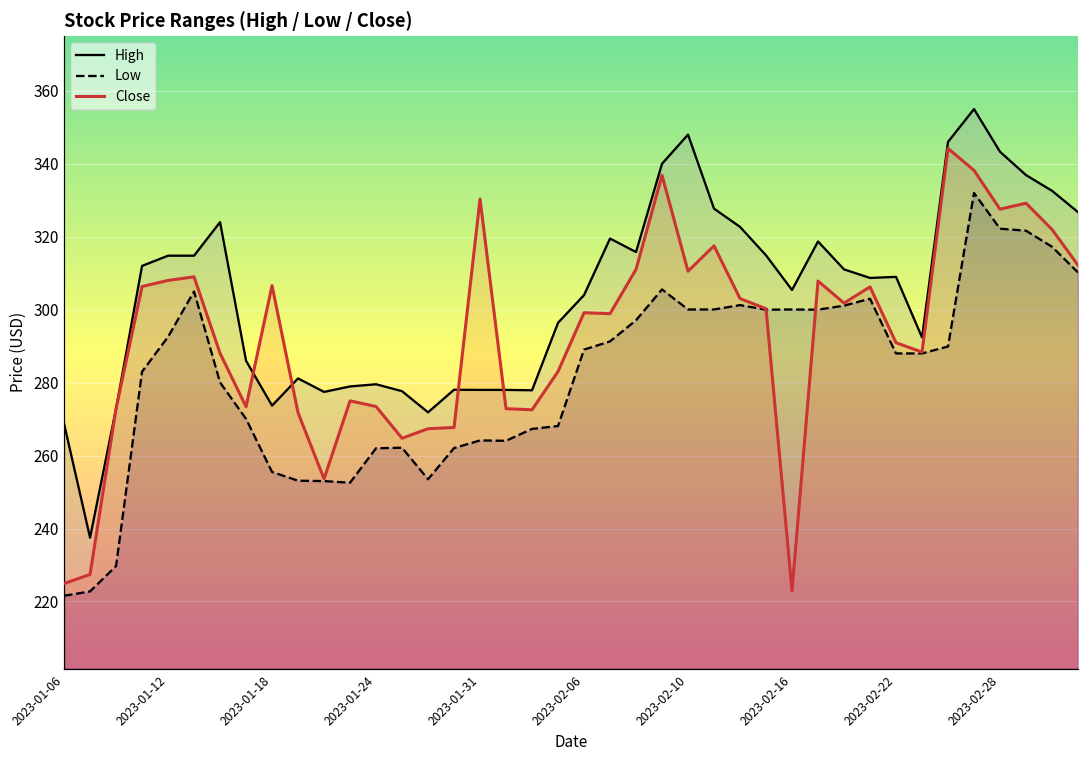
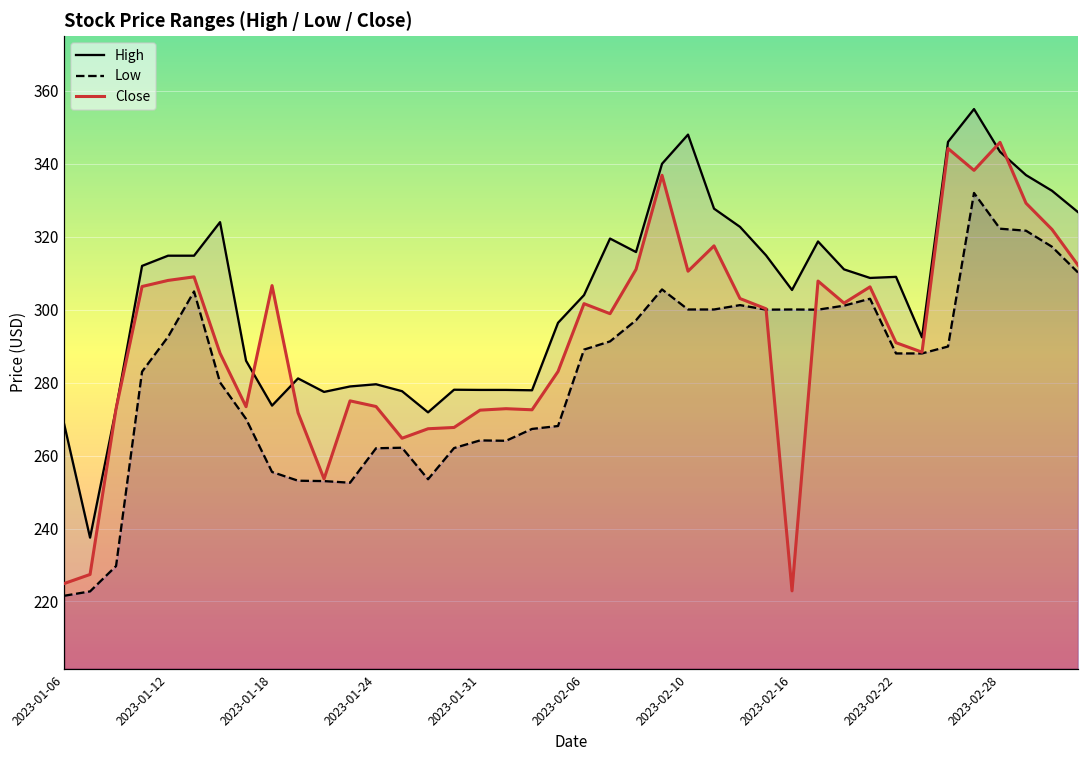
Close, 2023-01-31: 330 -> 272
Close, 2023-02-06: 299 -> 302
Close, 2023-02-28: 328 -> 346
